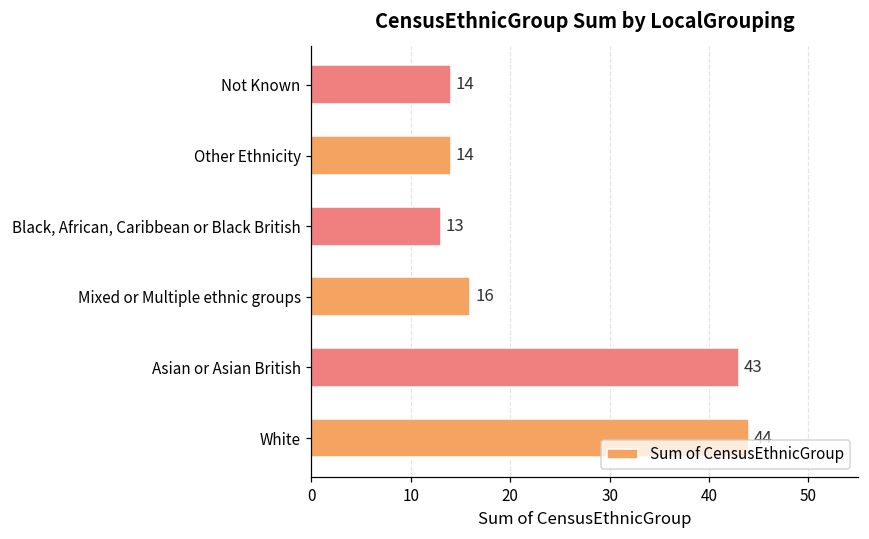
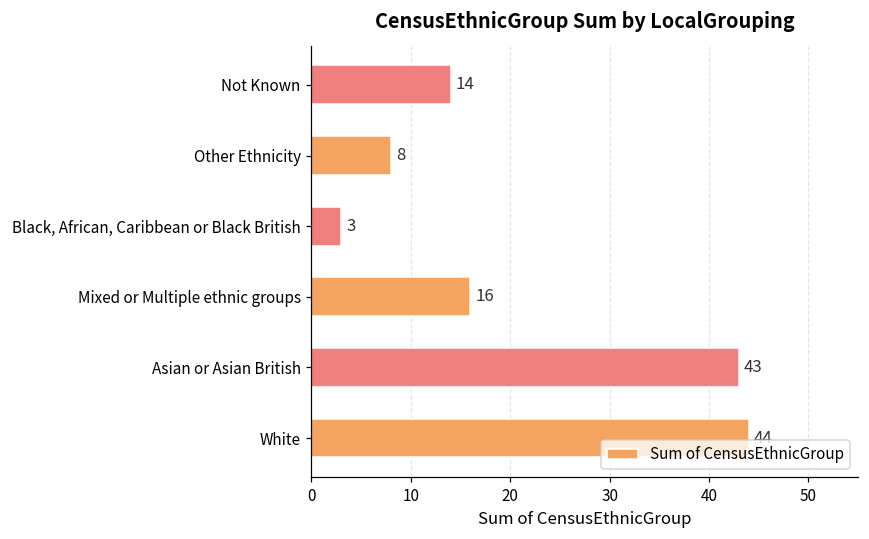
Other Ethnicity: 14 -> 8
Black, African, Caribbean or Black British: 13 -> 3
